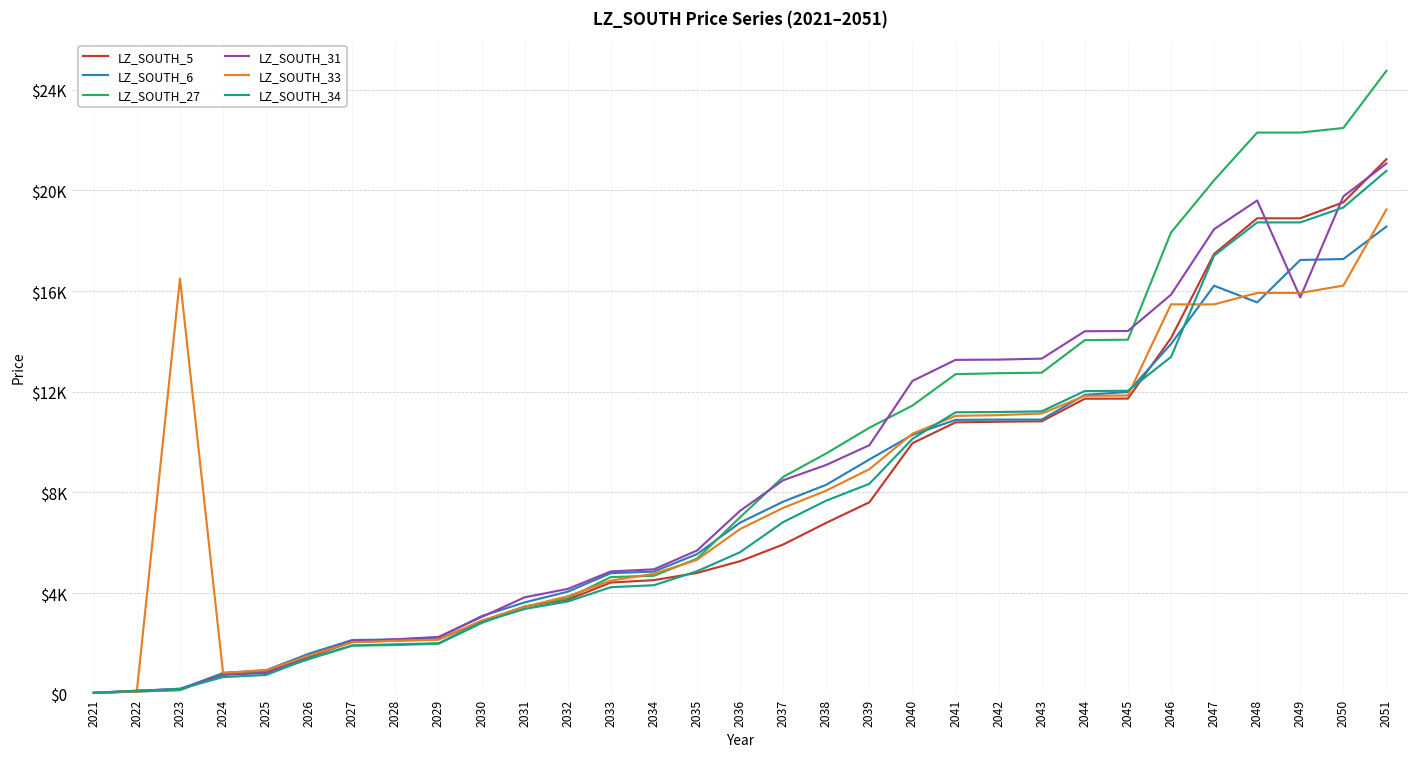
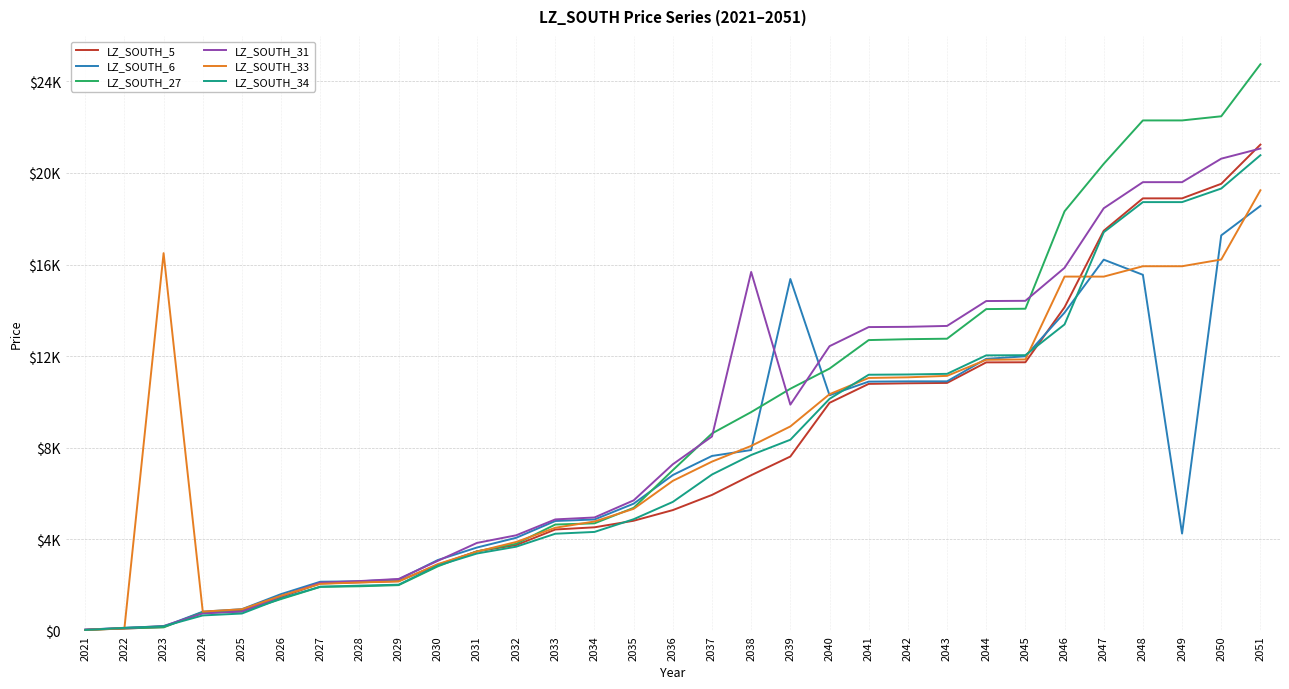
LZ_SOUTH_6, 2038: $8300 -> $7900
LZ_SOUTH_31, 2038: $9100 -> $15700
LZ_SOUTH_6, 2039: $9300 -> $15400
LZ_SOUTH_6, 2049: $17200 -> $4200
LZ_SOUTH_31, 2049: $15700 -> $19600
LZ_SOUTH_31, 2050: $19800 -> $20600
